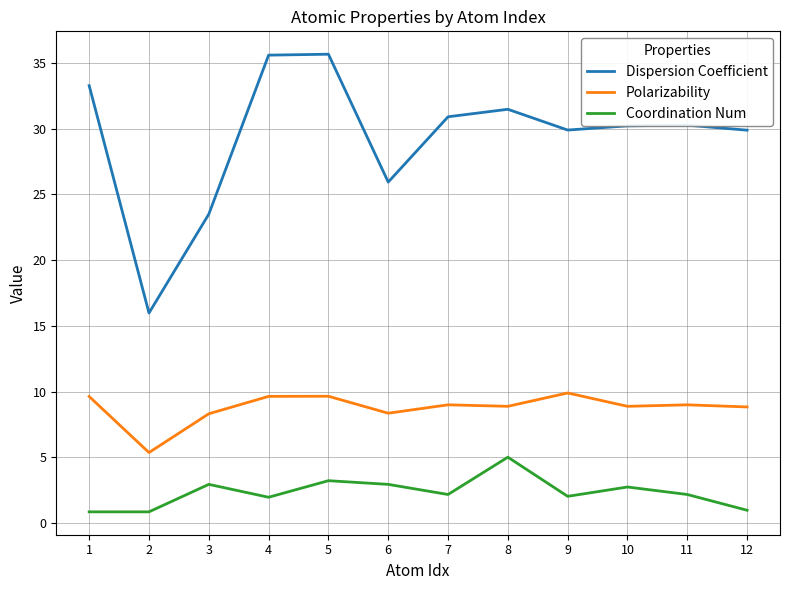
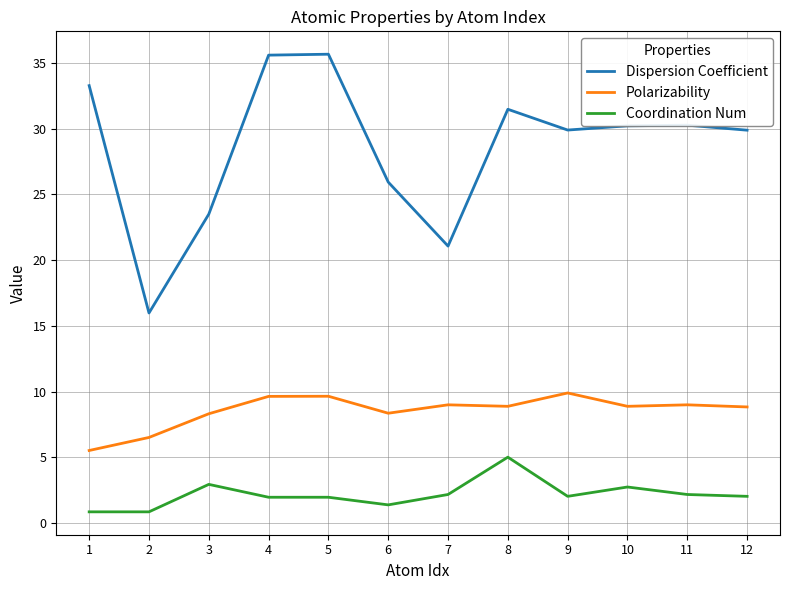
Polarizability, 1: 9.6 -> 5.5
Polarizability, 2: 5.4 -> 6.5
Coordination Num, 5: 3.2 -> 2.0
Coordination Num, 6: 2.9 -> 1.4
Dispersion Coefficient, 7: 30.9 -> 21.1
Coordination Num, 12: 1.0 -> 2.0
